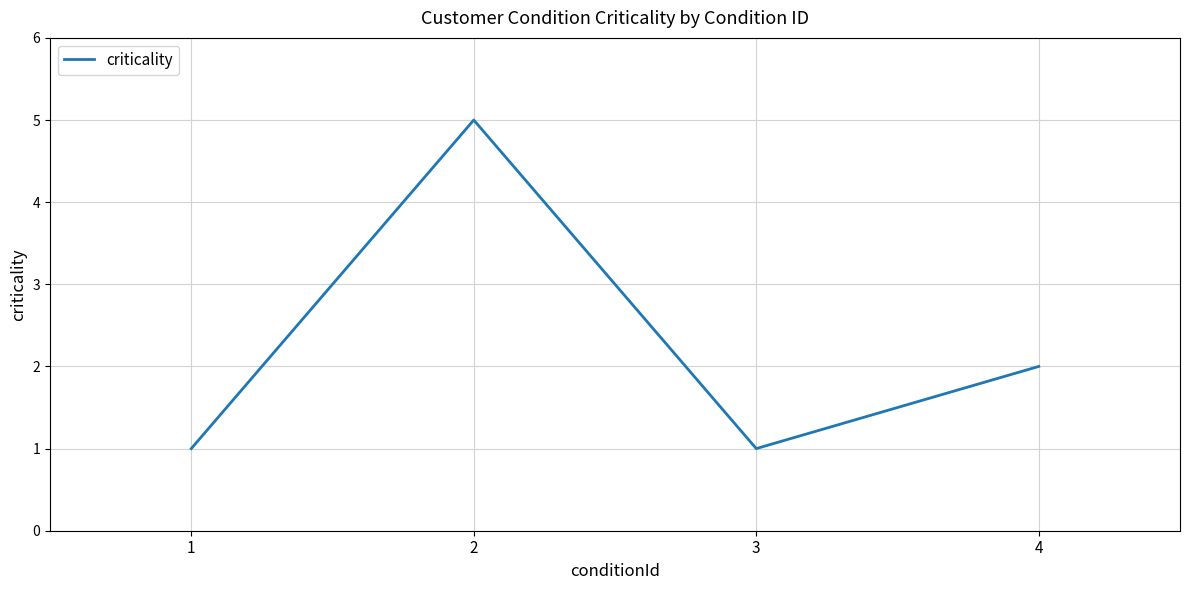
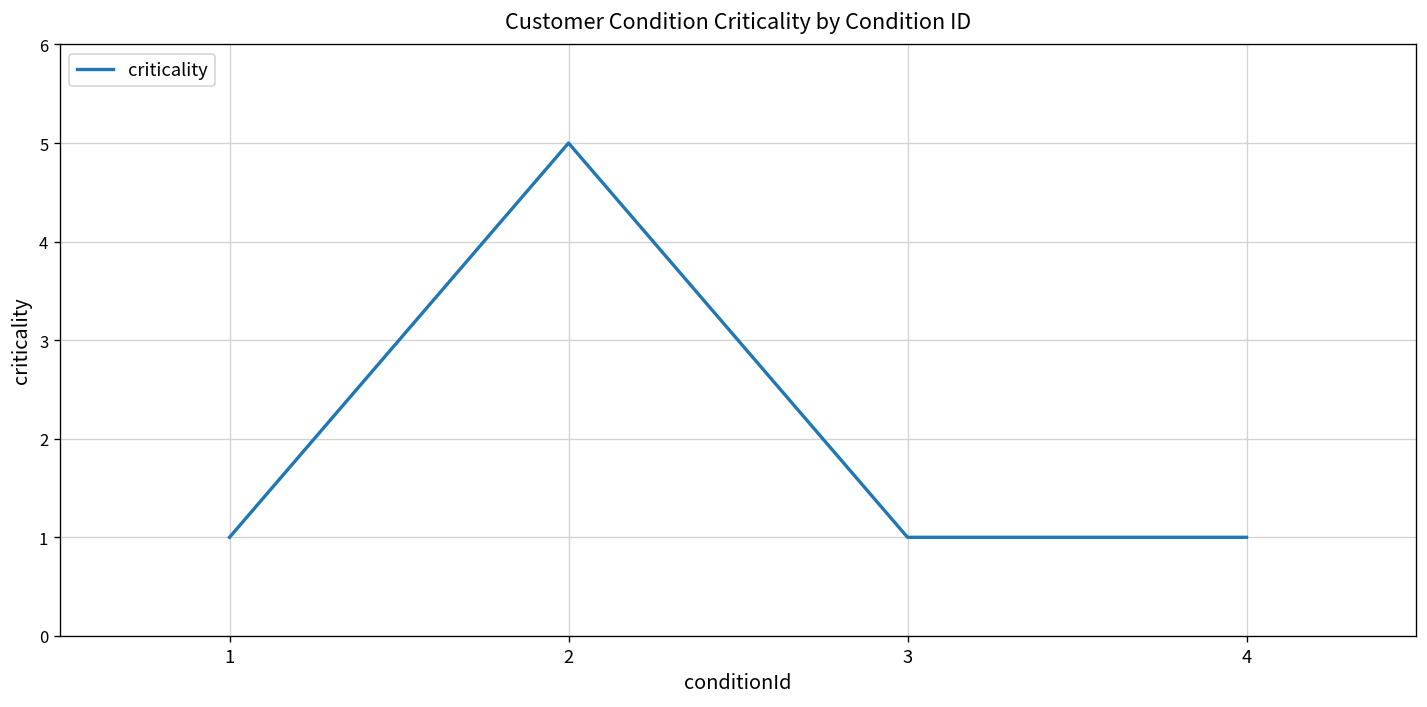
4: 2 -> 1
